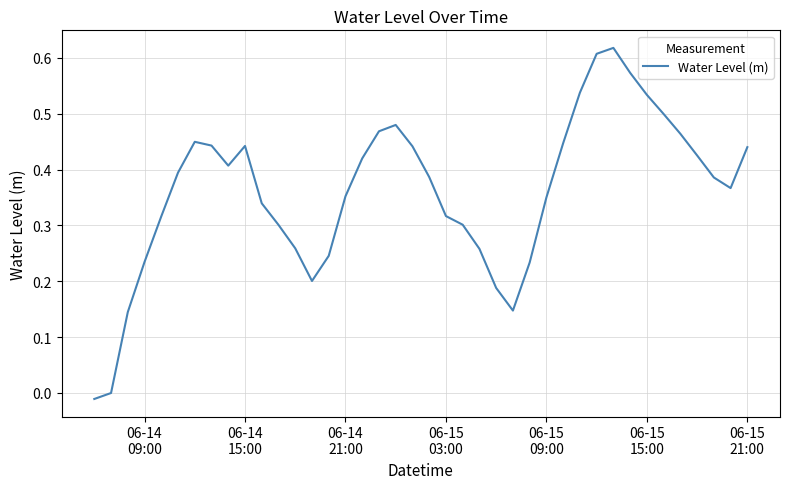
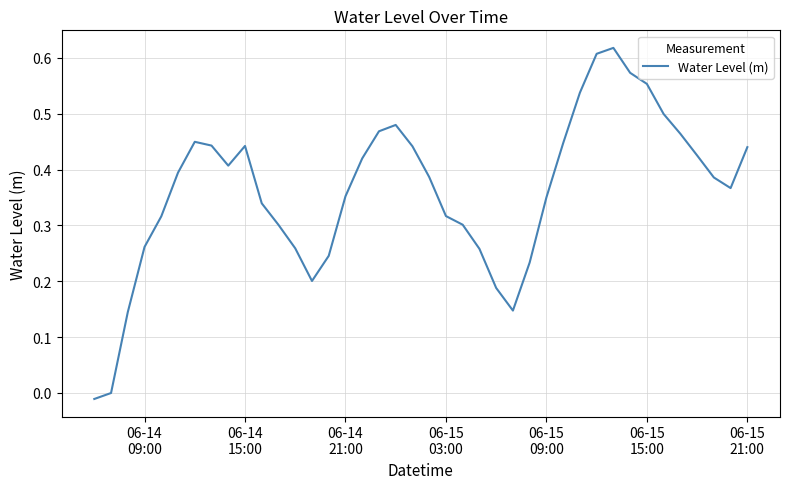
06-14 09:00: 0.23 -> 0.26
06-15 15:00: 0.53 -> 0.55
